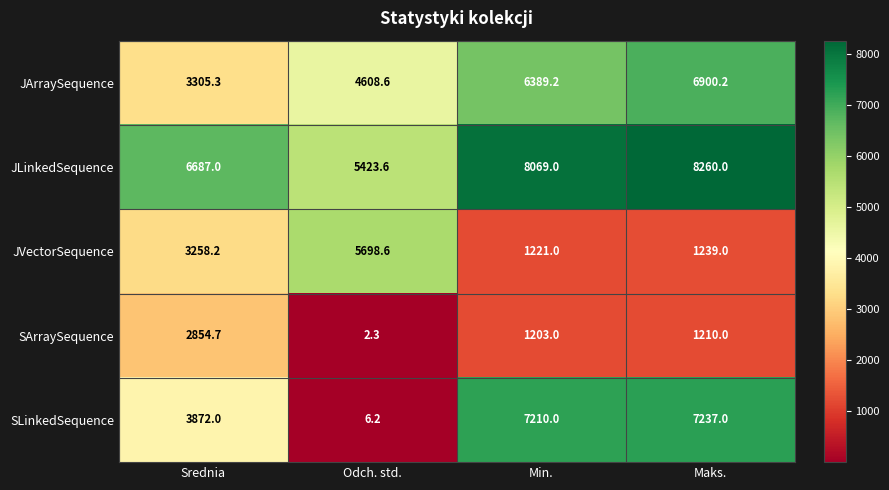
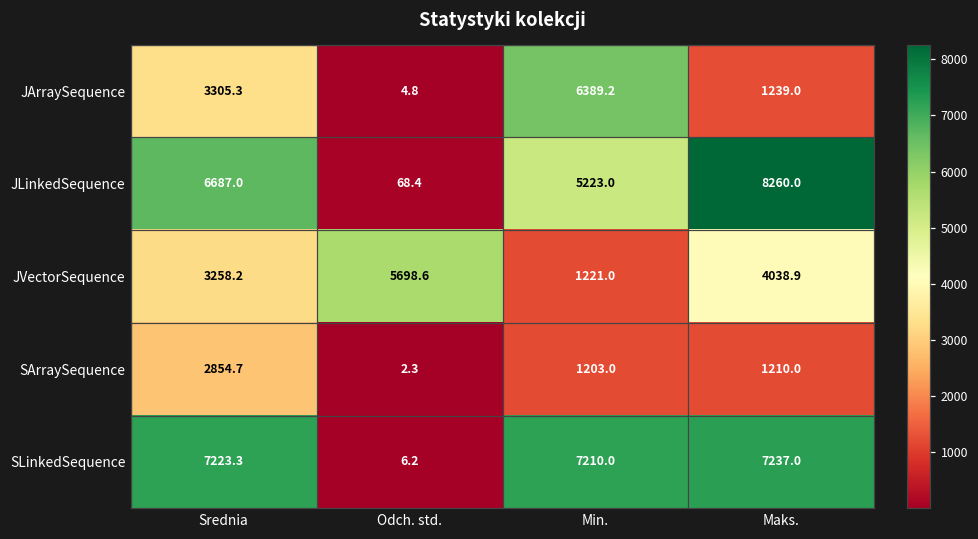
JArraySequence, Odch. std.: 4608.6 -> 4.8
JArraySequence, Maks.: 6900.2 -> 1239.0
JLinkedSequence, Odch. std.: 5423.6 -> 68.4
JLinkedSequence, Min.: 8069.0 -> 5223.0
JVectorSequence, Maks.: 1239.0 -> 4038.9
SLinkedSequence, Srednia: 3872.0 -> 7223.3
